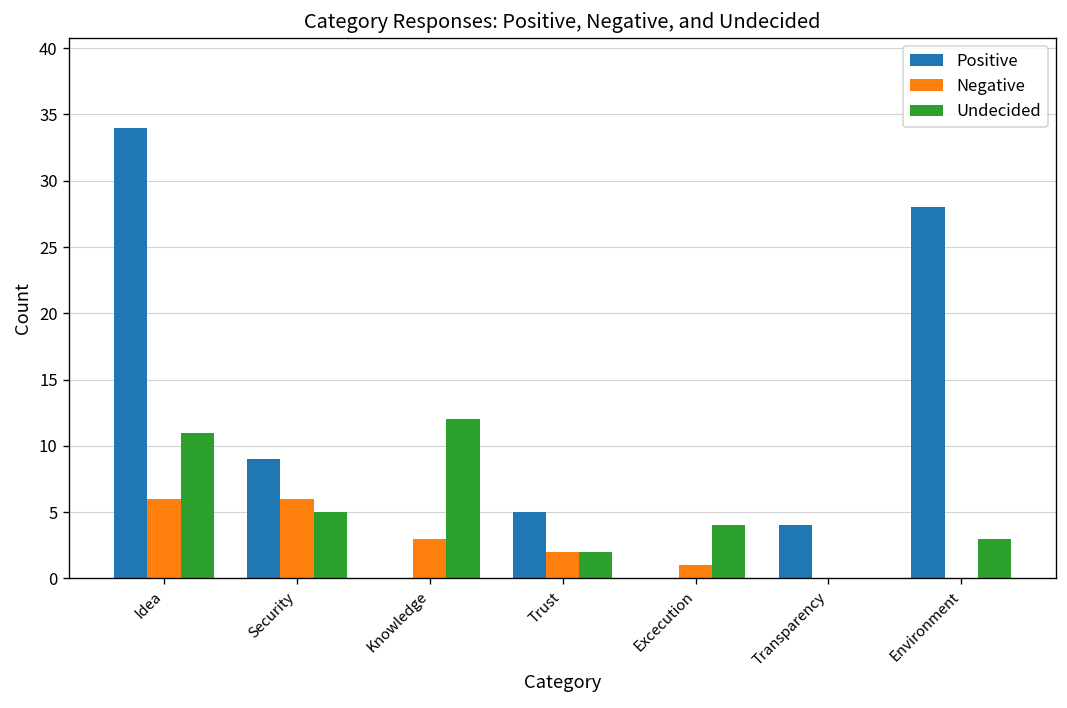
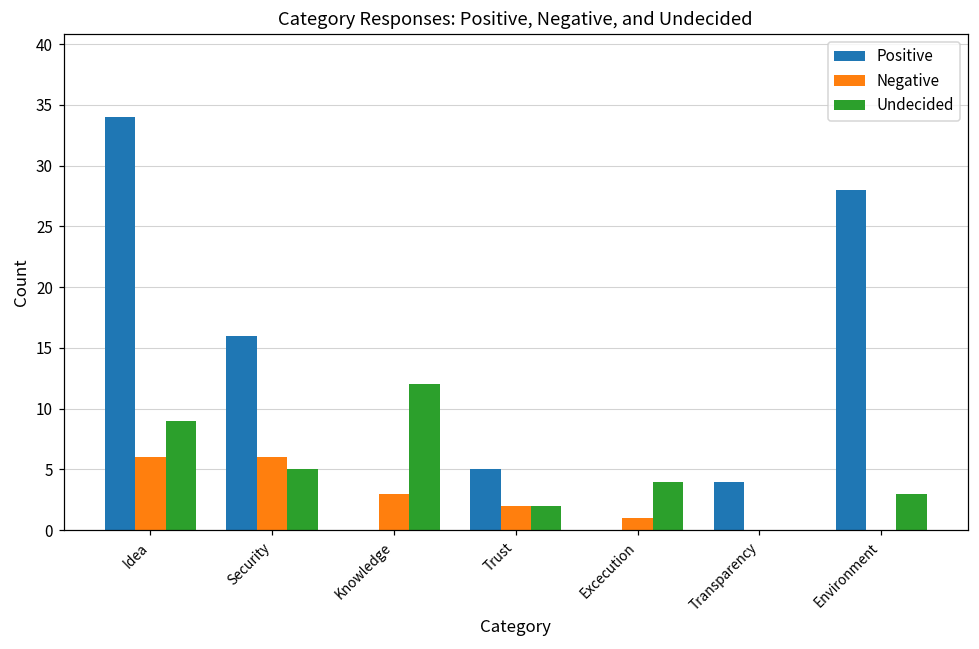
Undecided, Idea: 11 -> 9
Positive, Security: 9 -> 16
